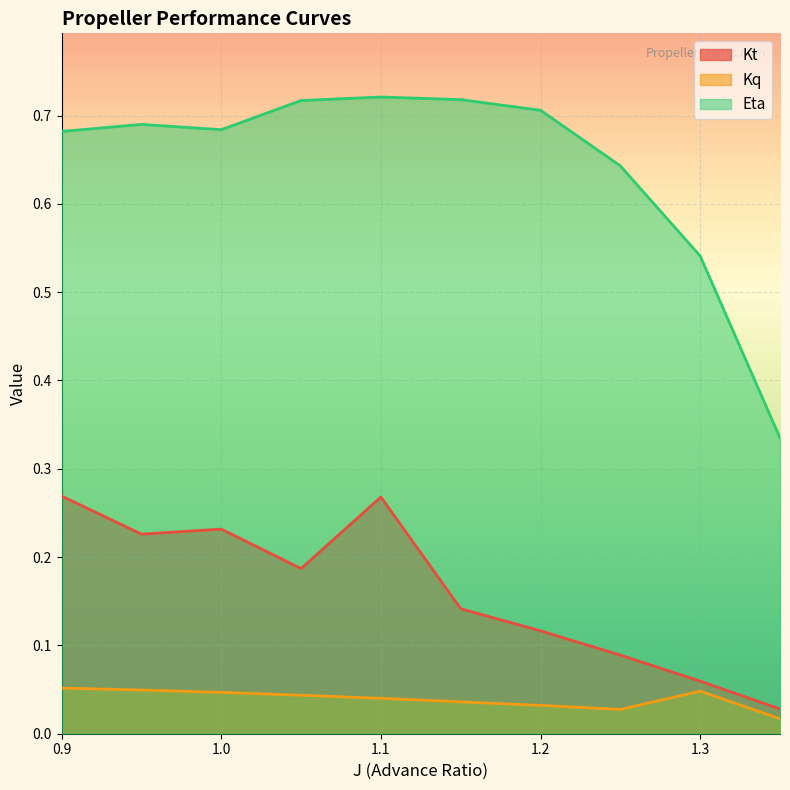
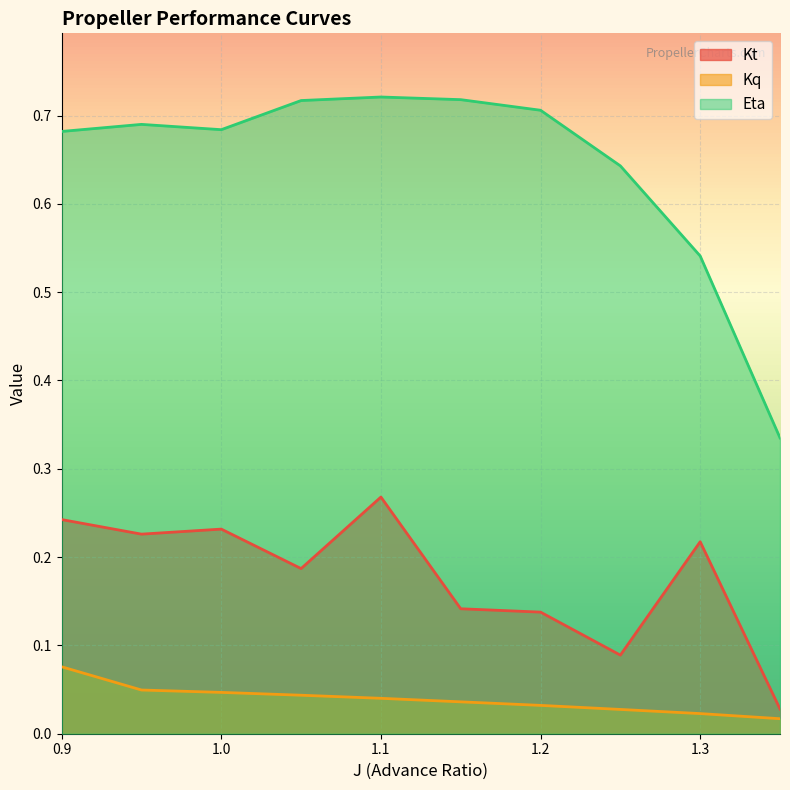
Kt, 0.9: 0.27 -> 0.24
Kq, 0.9: 0.05 -> 0.08
Kt, 1.2: 0.12 -> 0.14
Kt, 1.3: 0.06 -> 0.22
Kq, 1.3: 0.05 -> 0.02
